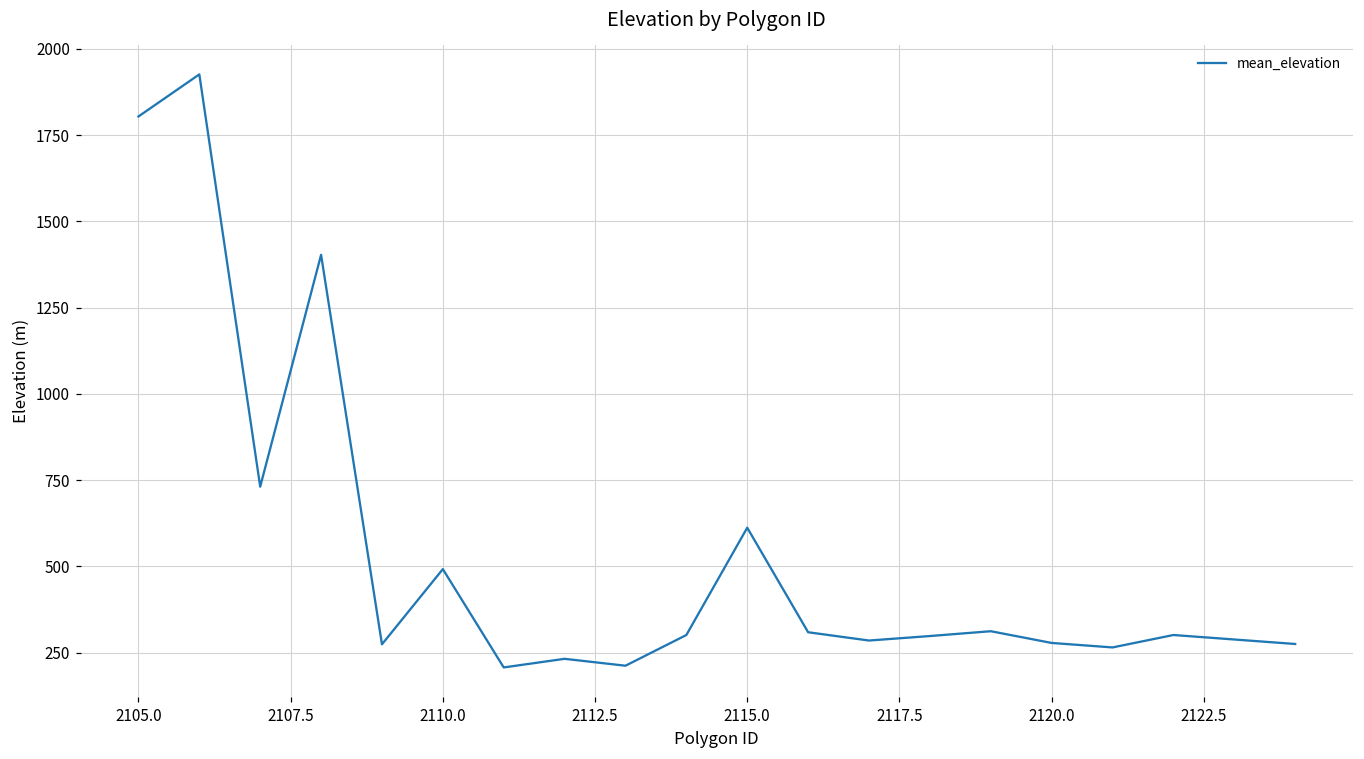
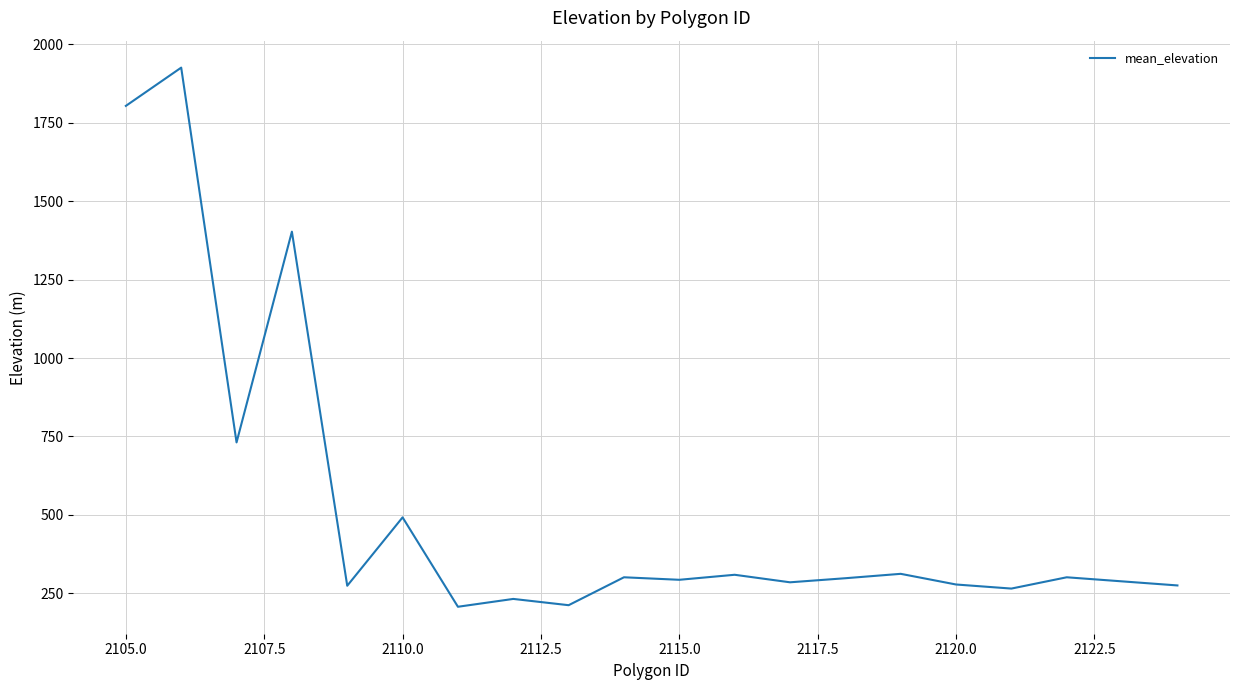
2115.0: 610 -> 290
